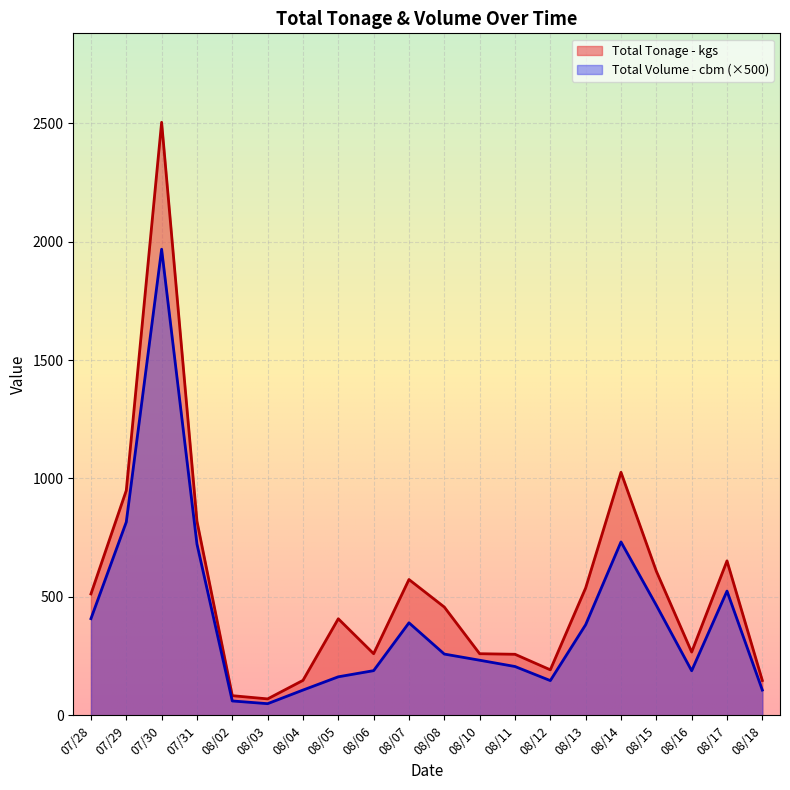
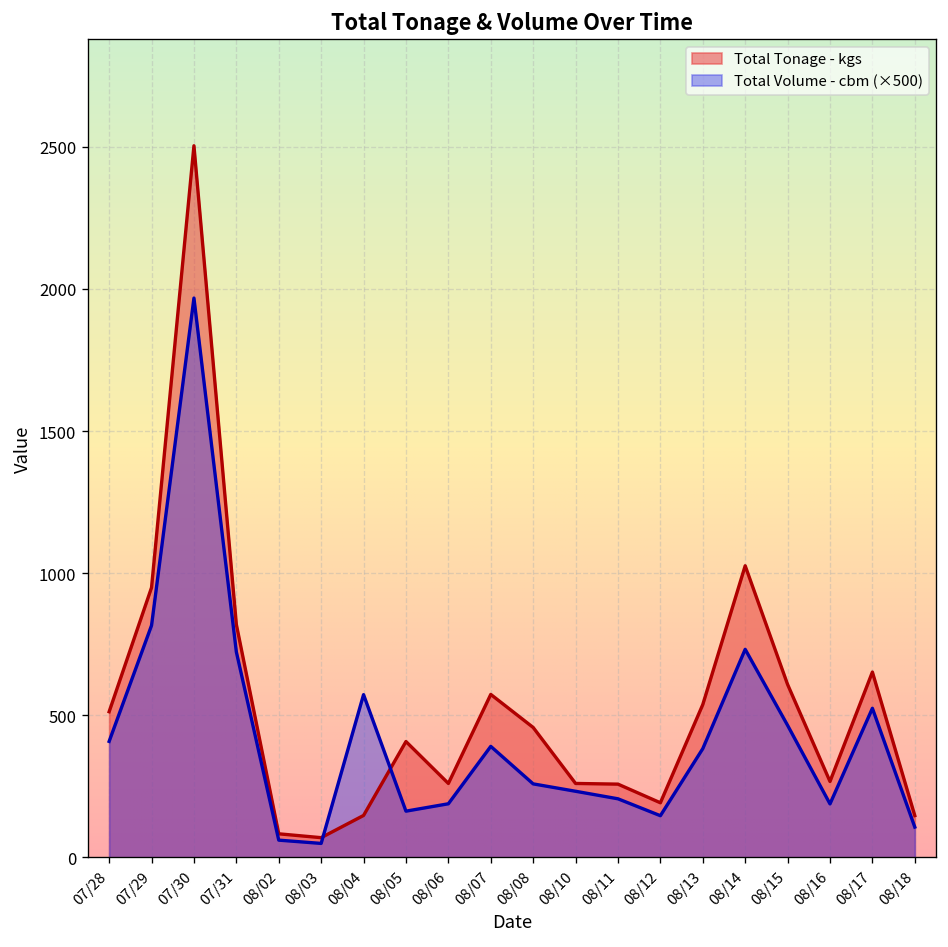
Total Volume - cbm (×500), 08/04: 110 -> 570
